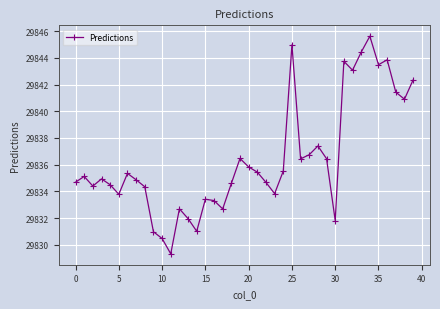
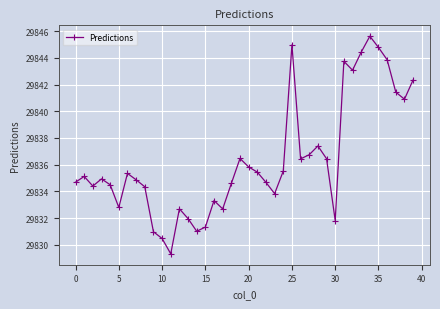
5: 29833.8 -> 29832.8
15: 29833.4 -> 29831.3
35: 29843.5 -> 29844.8
